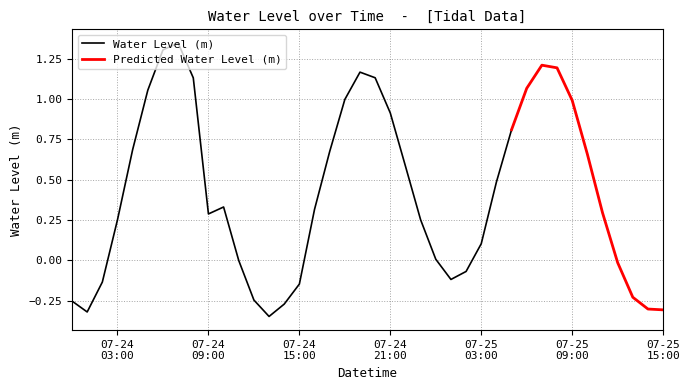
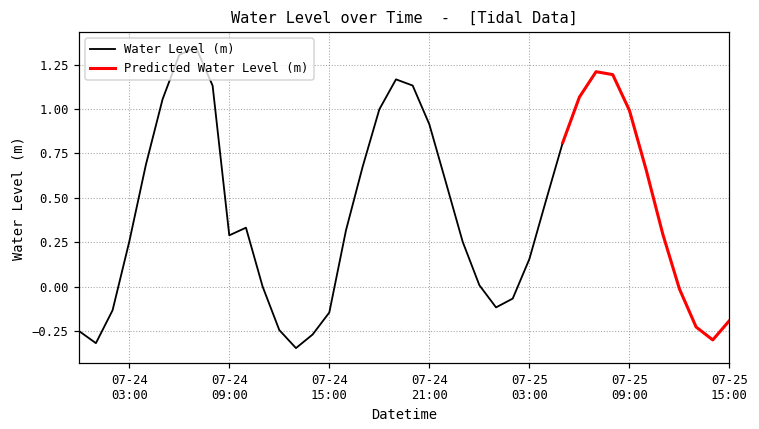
Water Level (m), 07-25 03:00: 0.10 -> 0.15
Predicted Water Level (m), 07-25 15:00: -0.31 -> -0.19
